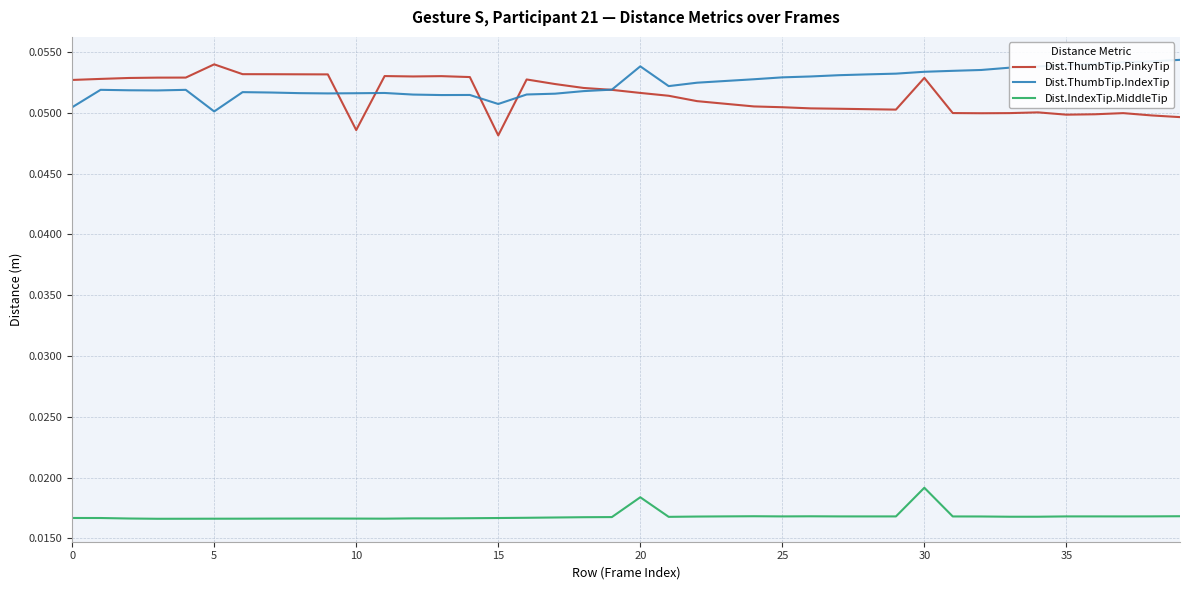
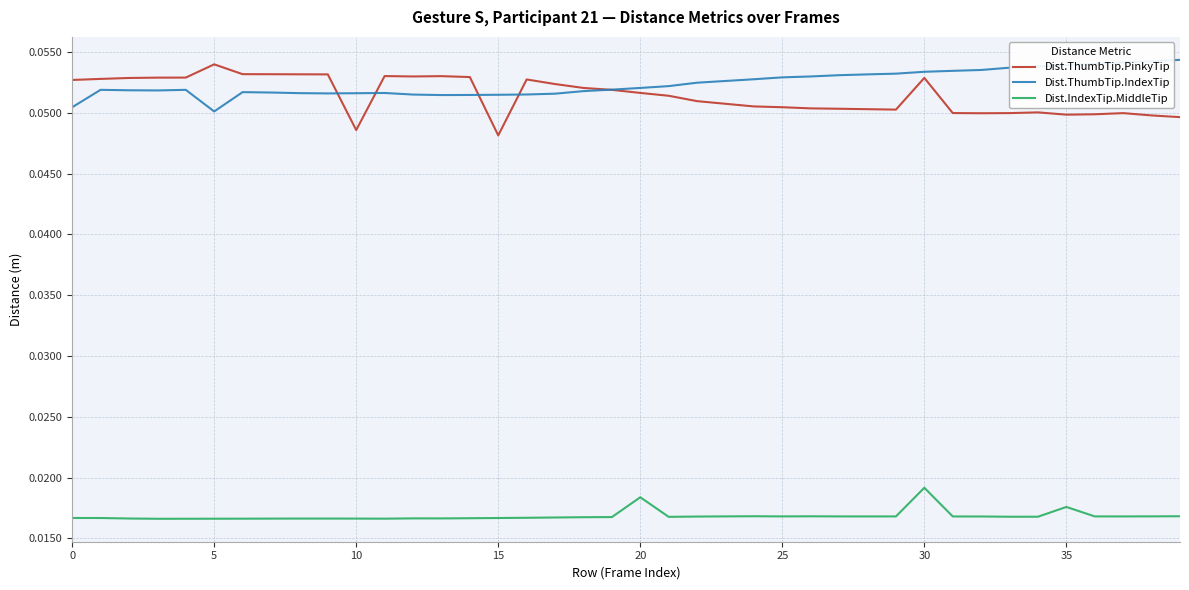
Dist.ThumbTip.IndexTip, 15: 0.0507 -> 0.0515
Dist.ThumbTip.IndexTip, 20: 0.0538 -> 0.0521
Dist.IndexTip.MiddleTip, 35: 0.0168 -> 0.0176
